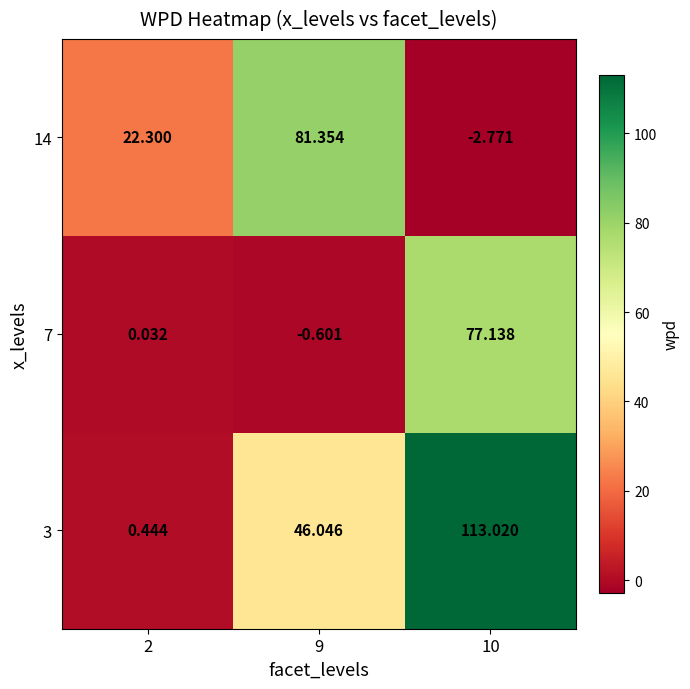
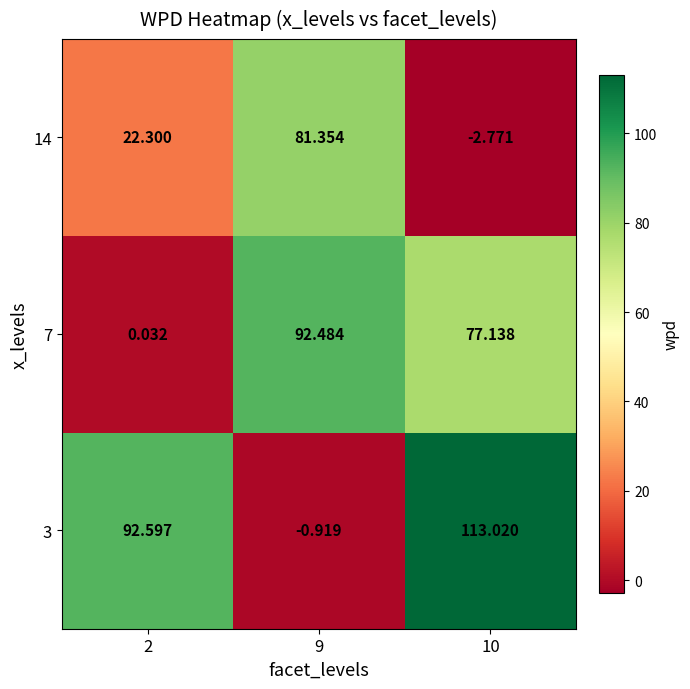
7, 9: -0.601 -> 92.484
3, 2: 0.444 -> 92.597
3, 9: 46.046 -> -0.919
